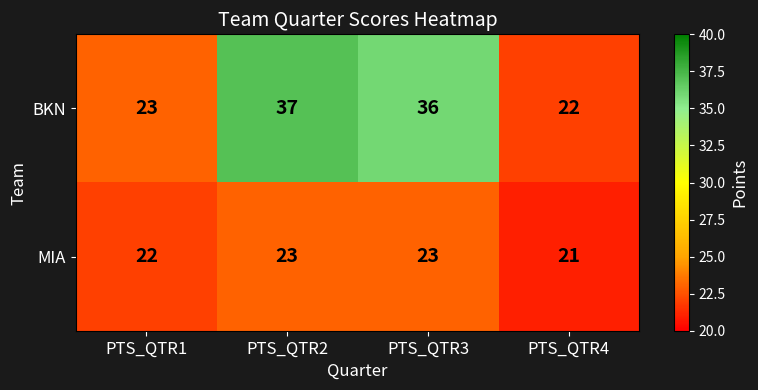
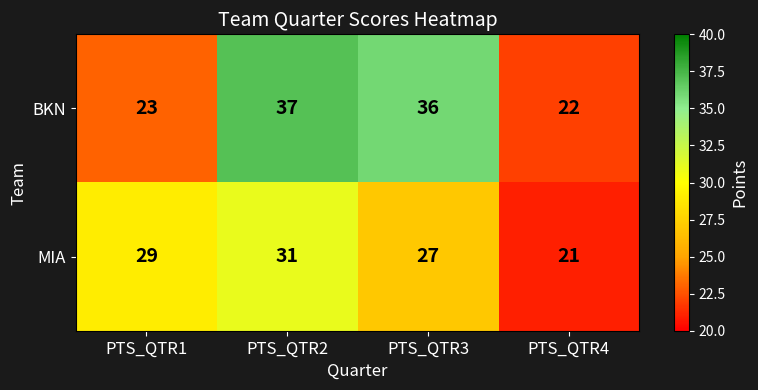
MIA, PTS_QTR1: 22 -> 29
MIA, PTS_QTR2: 23 -> 31
MIA, PTS_QTR3: 23 -> 27
